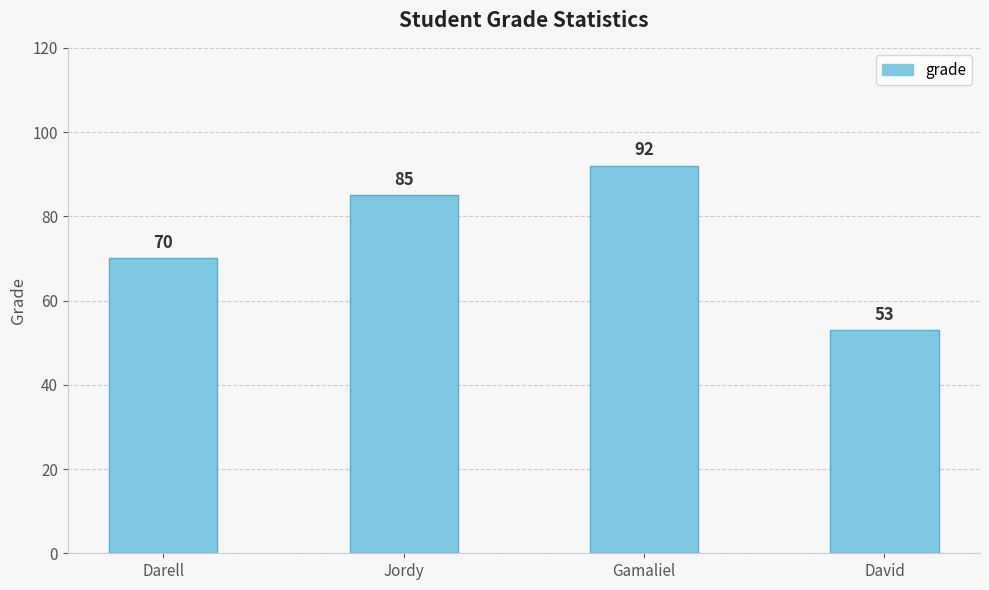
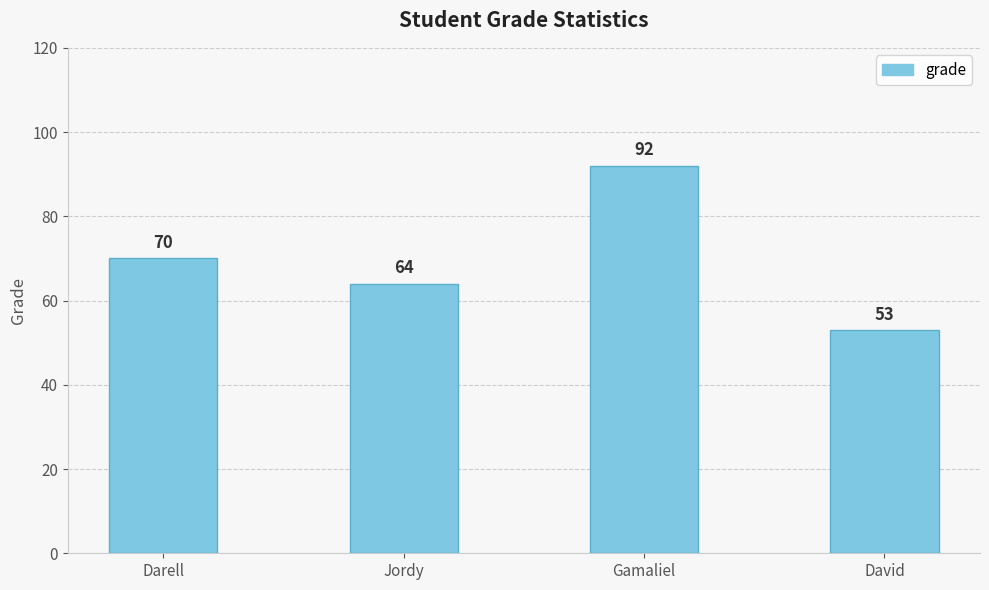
Jordy: 85 -> 64
